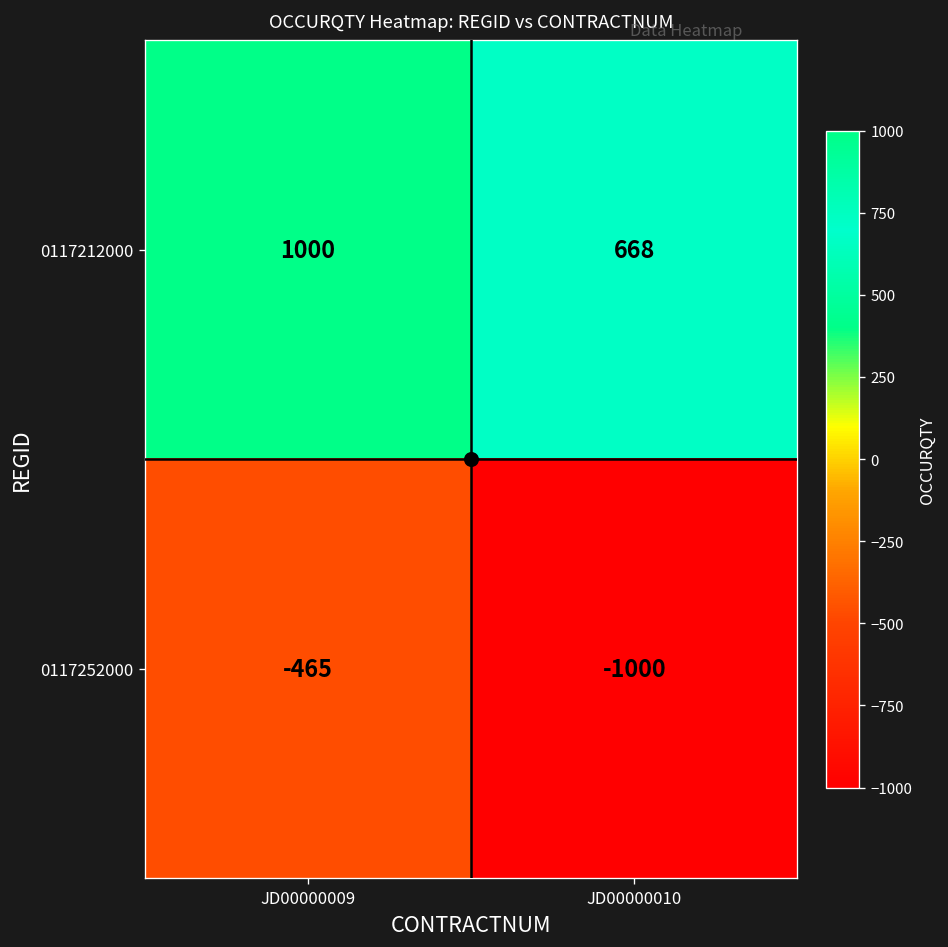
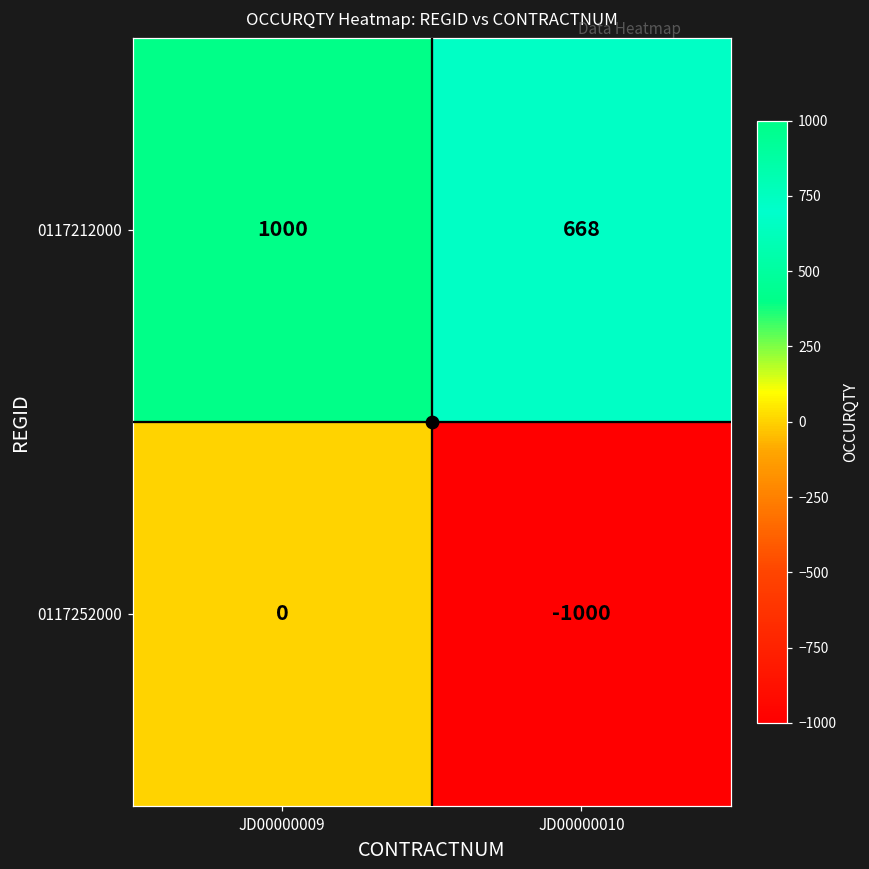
0117252000, JD00000009: -465 -> 0
